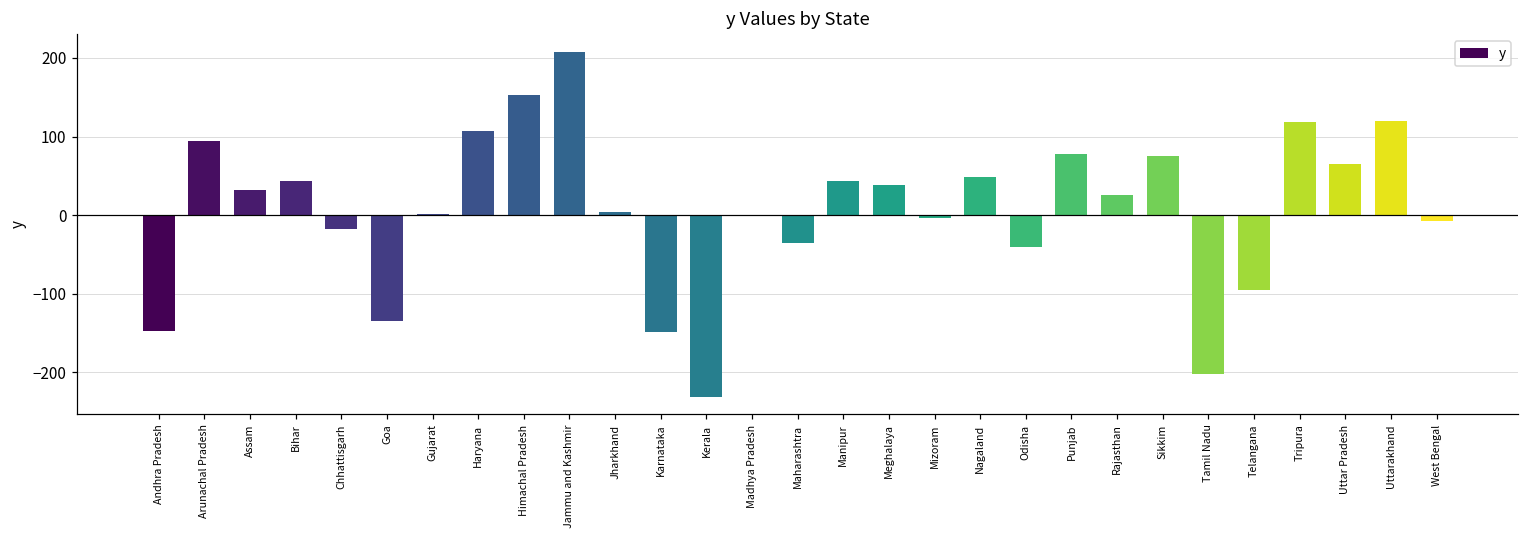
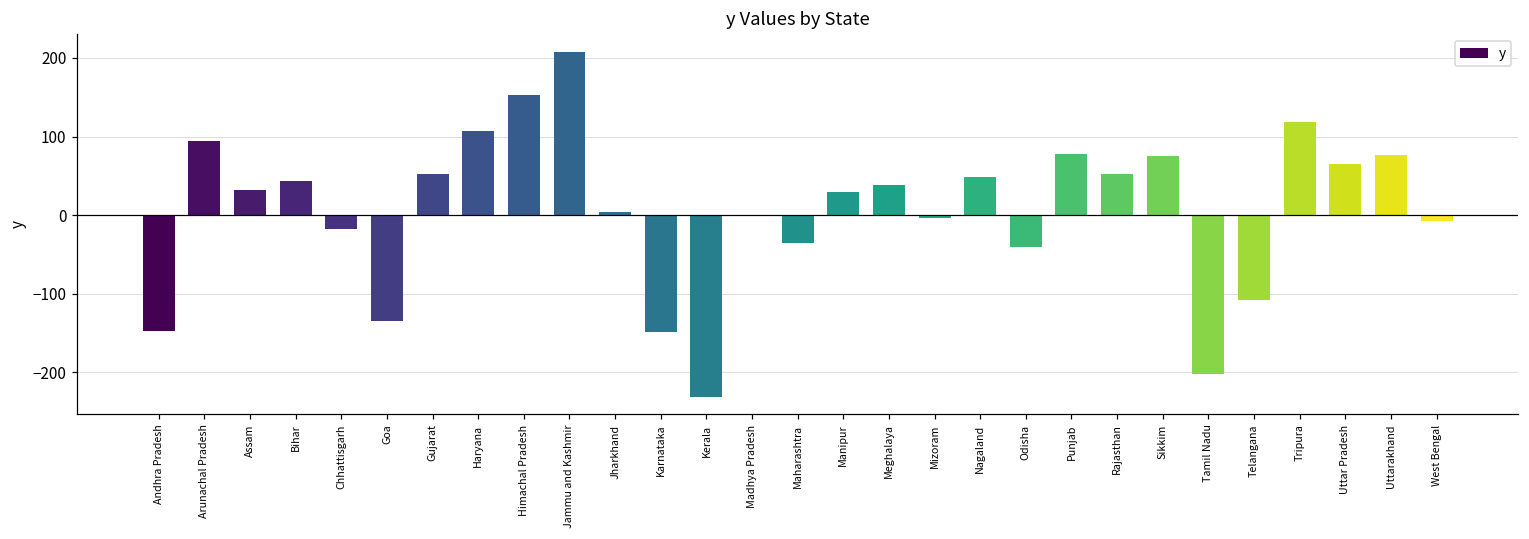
Gujarat: 0 -> 50
Manipur: 40 -> 30
Rajasthan: 30 -> 50
Telangana: -100 -> -110
Uttarakhand: 120 -> 80
